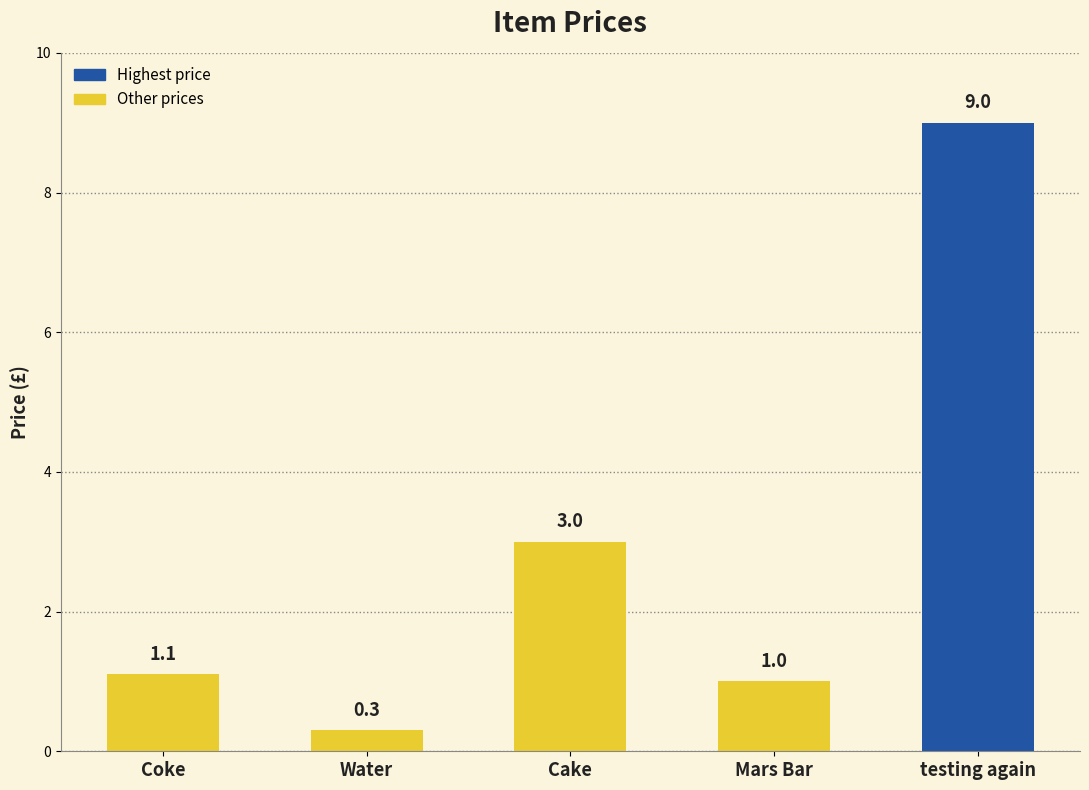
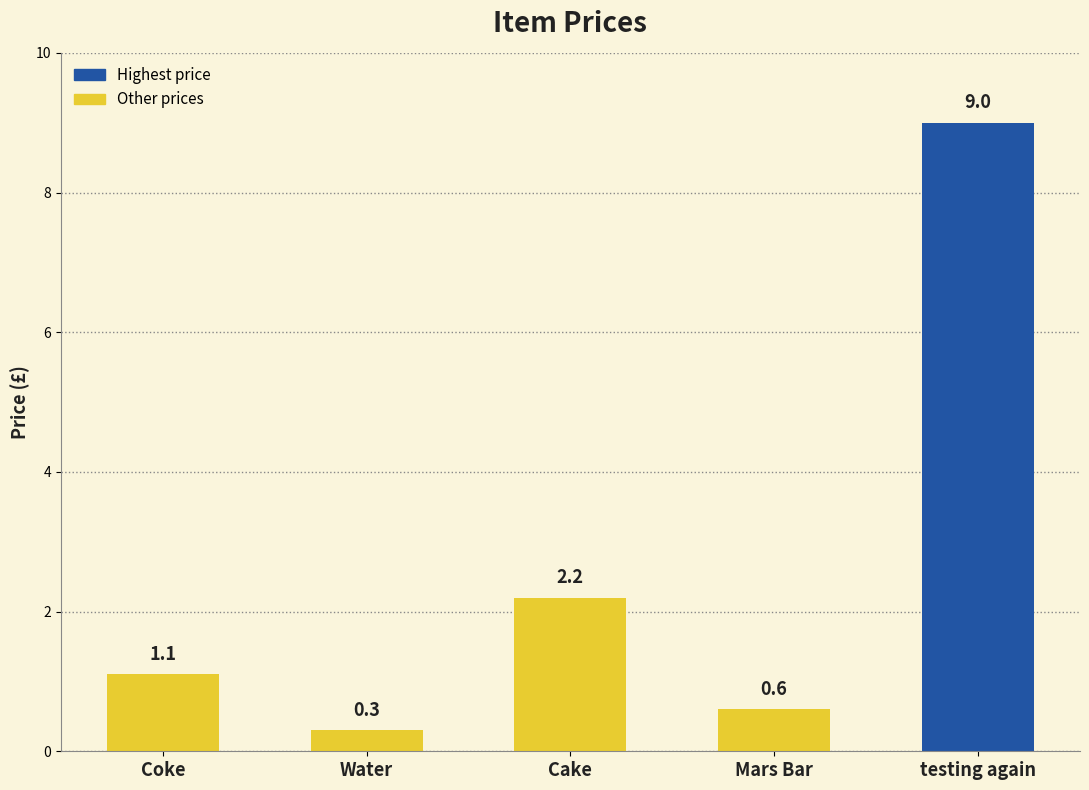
Cake: 3.0 -> 2.2
Mars Bar: 1.0 -> 0.6
